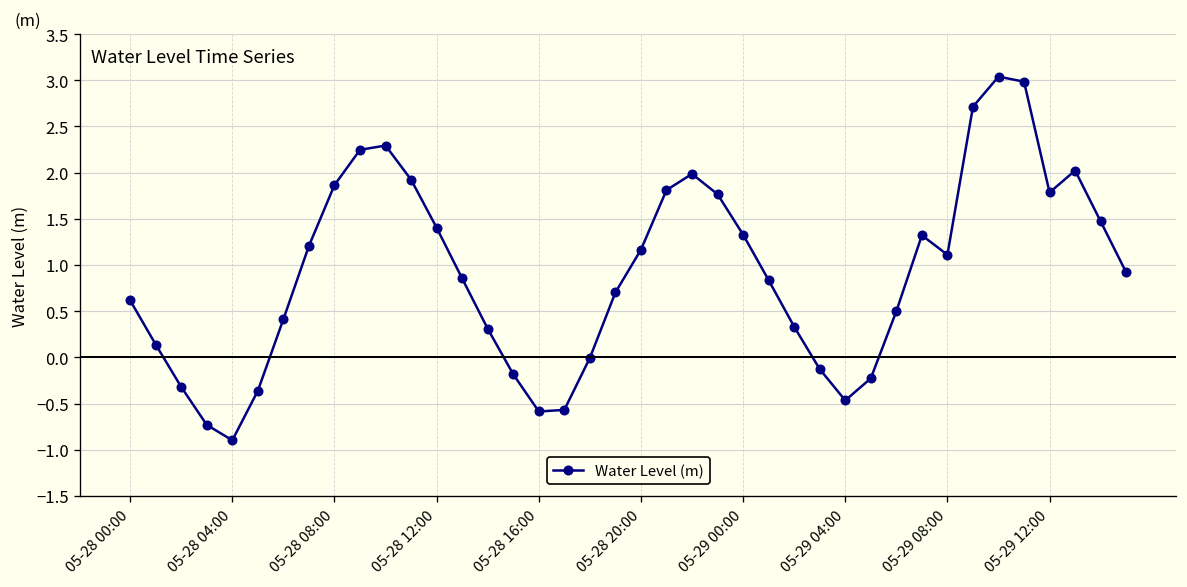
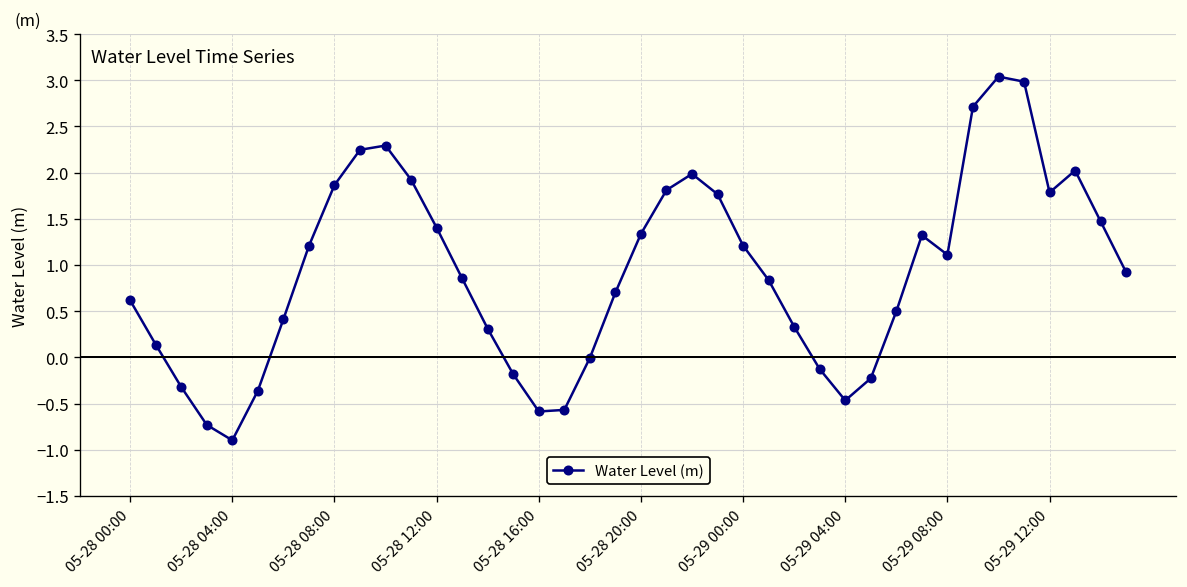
05-28 20:00: 1.2 -> 1.3
05-29 00:00: 1.3 -> 1.2
